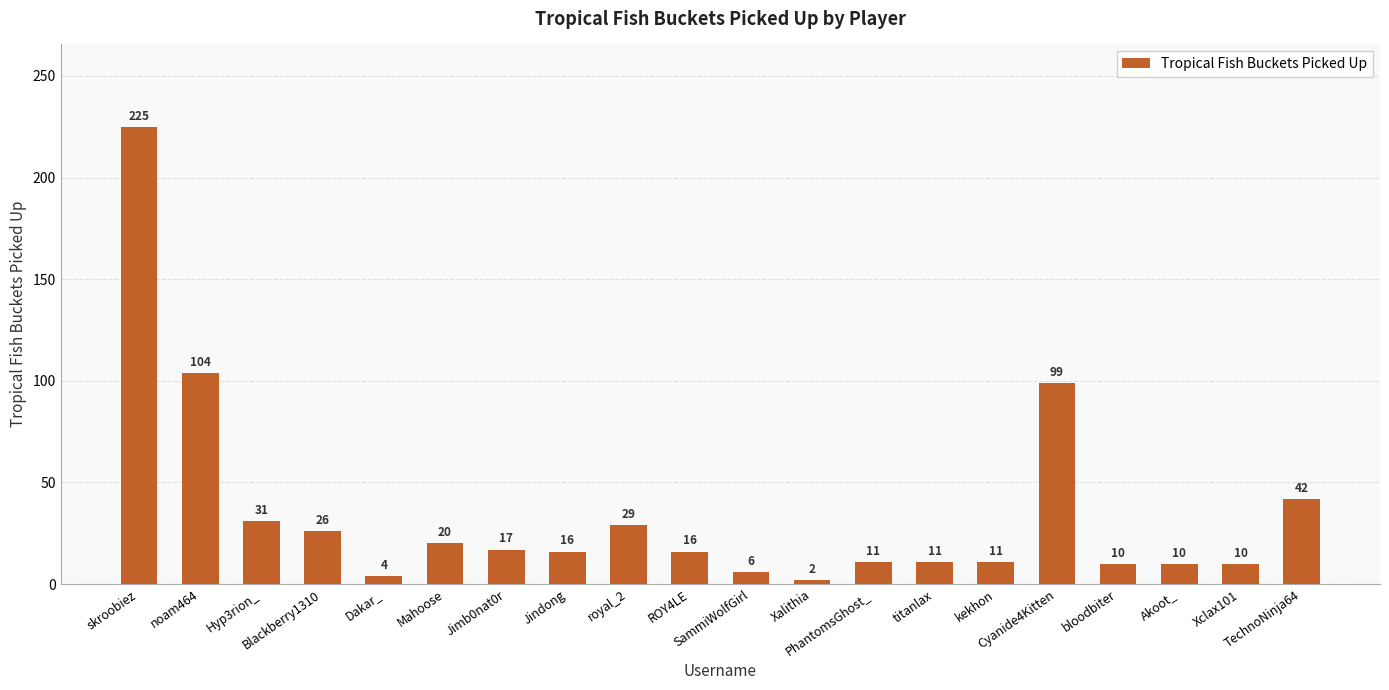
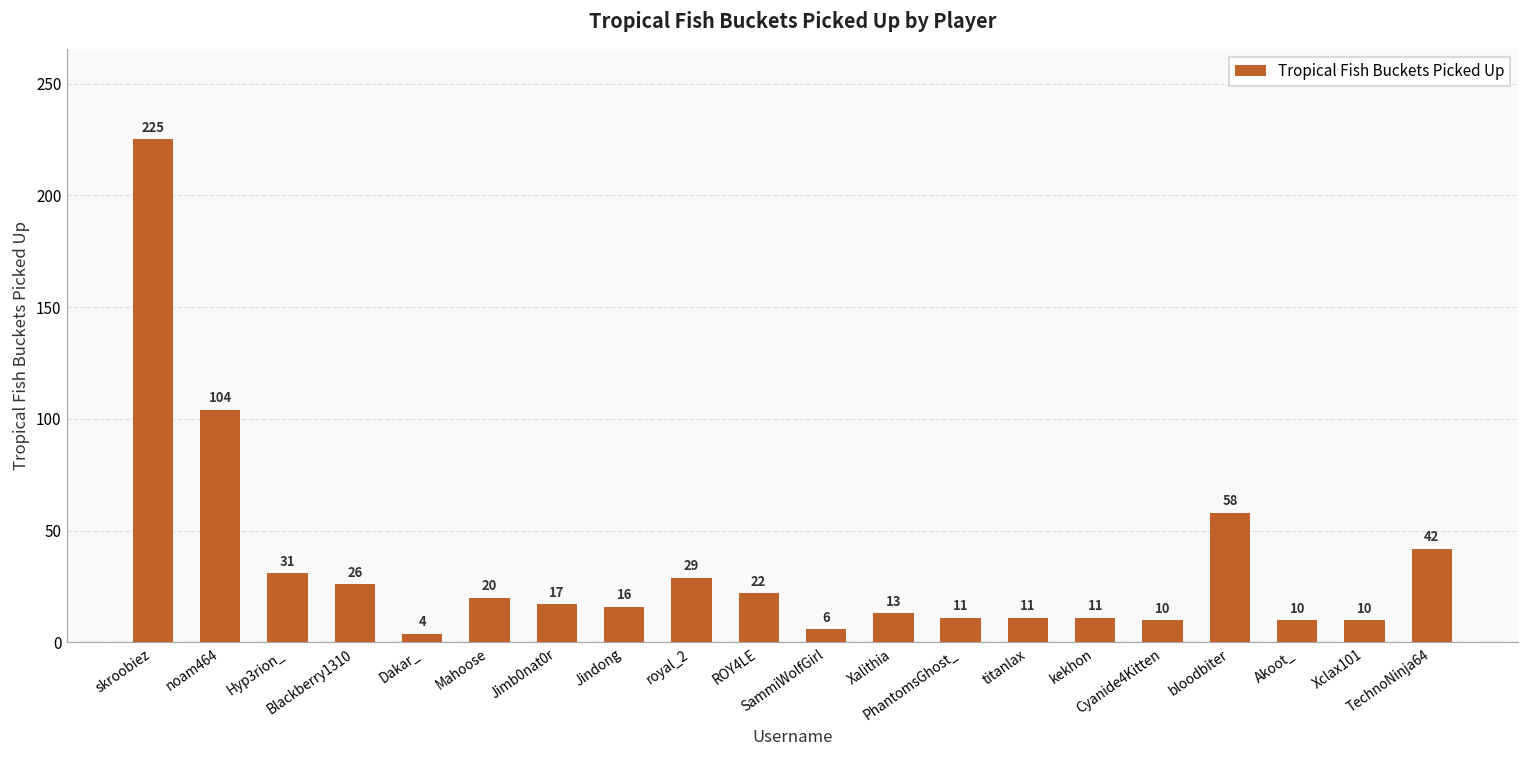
ROY4LE: 16 -> 22
Xalithia: 2 -> 13
Cyanide4Kitten: 99 -> 10
bloodbiter: 10 -> 58
